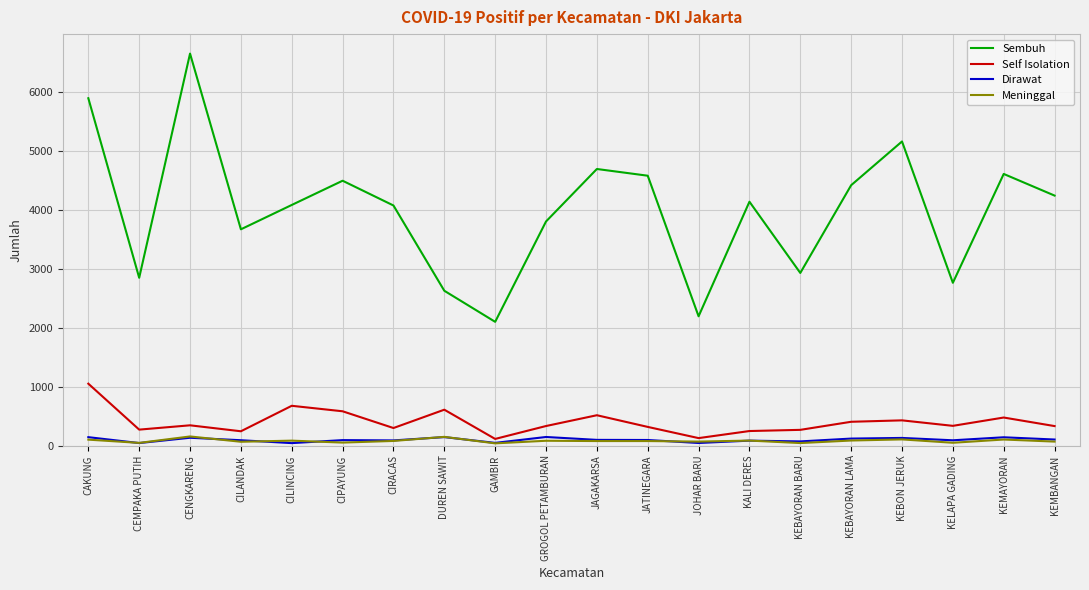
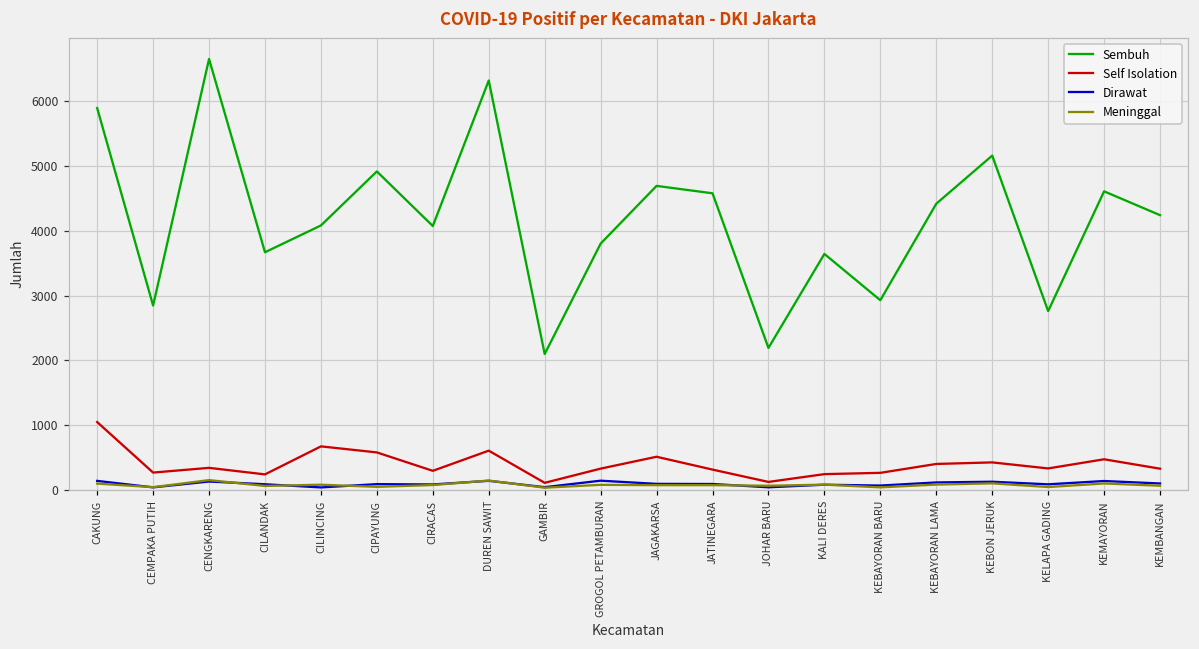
Sembuh, CIPAYUNG: 4500 -> 4900
Sembuh, DUREN SAWIT: 2600 -> 6300
Sembuh, KALI DERES: 4100 -> 3600
